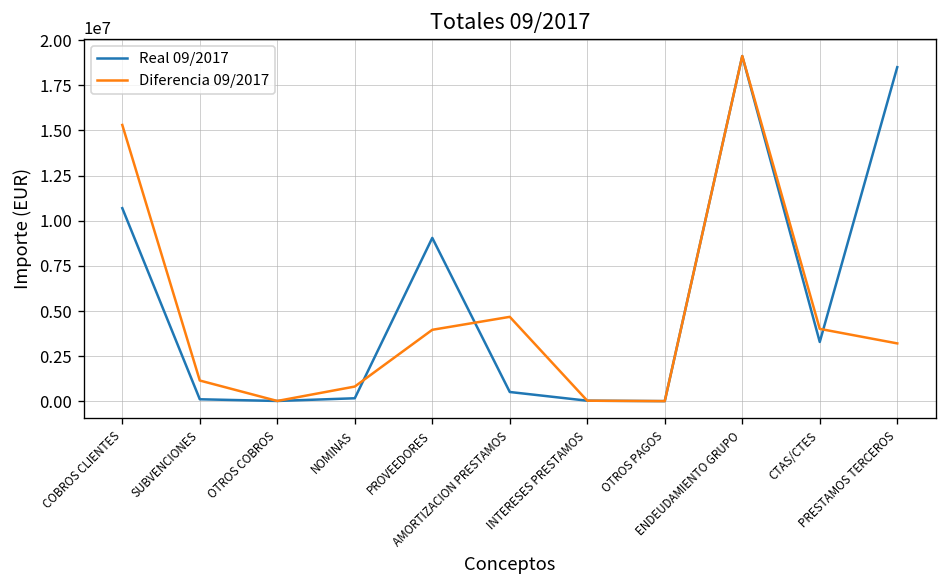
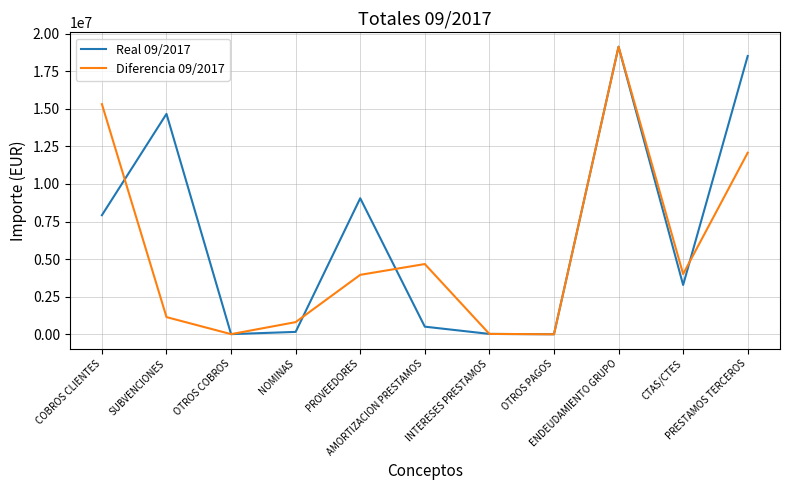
Real 09/2017, COBROS CLIENTES: 10700000 -> 7900000
Real 09/2017, SUBVENCIONES: 100000 -> 14700000
Diferencia 09/2017, PRESTAMOS TERCEROS: 3200000 -> 12100000
